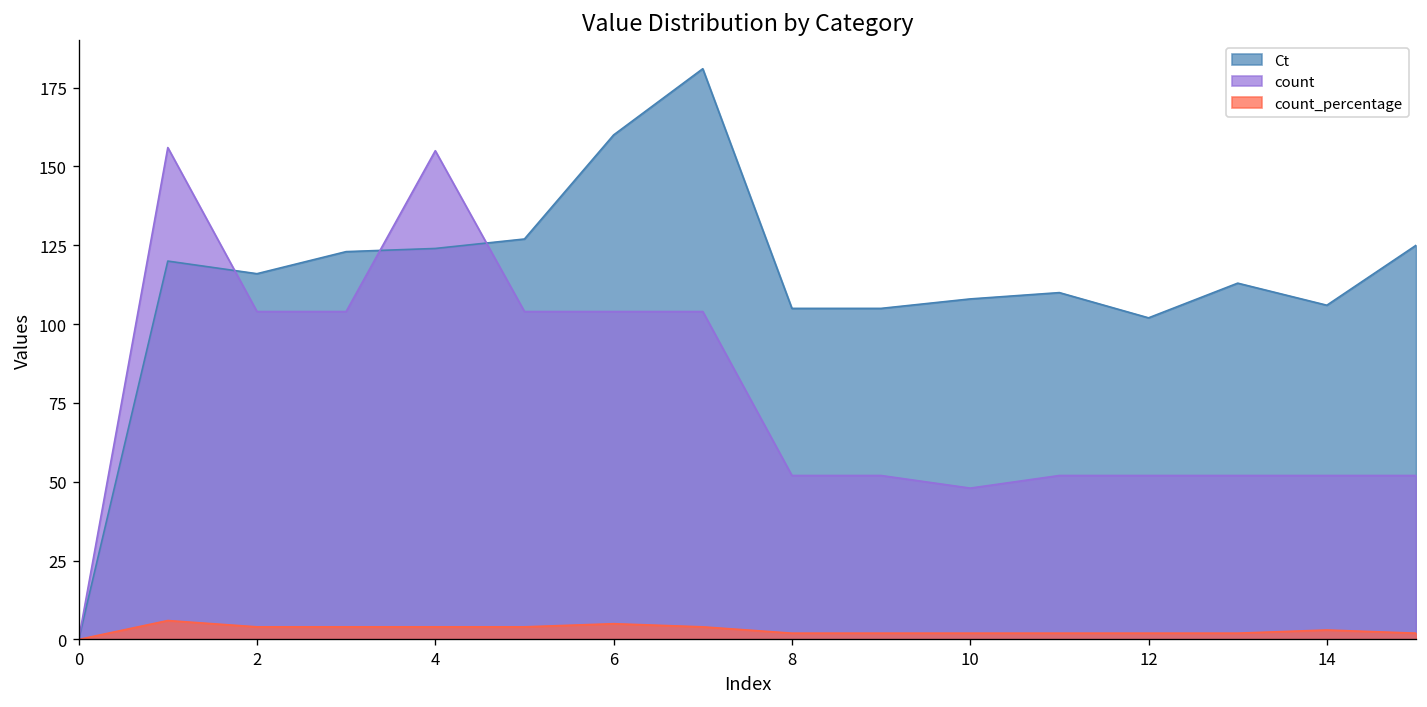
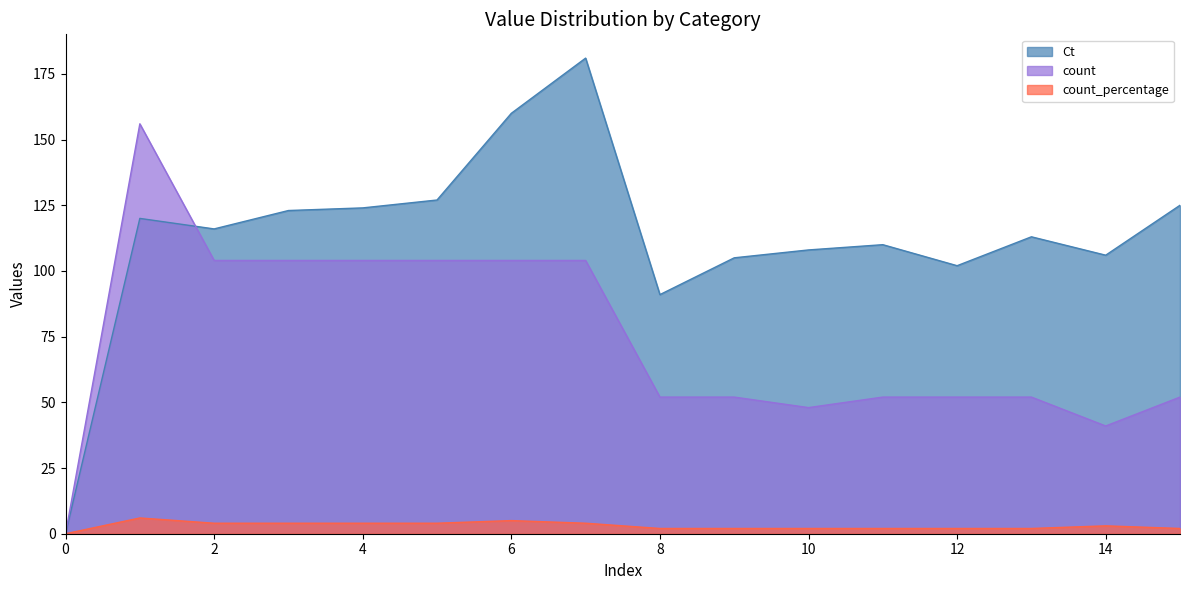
count, 4: 155 -> 104
Ct, 8: 105 -> 91
count, 14: 52 -> 41
